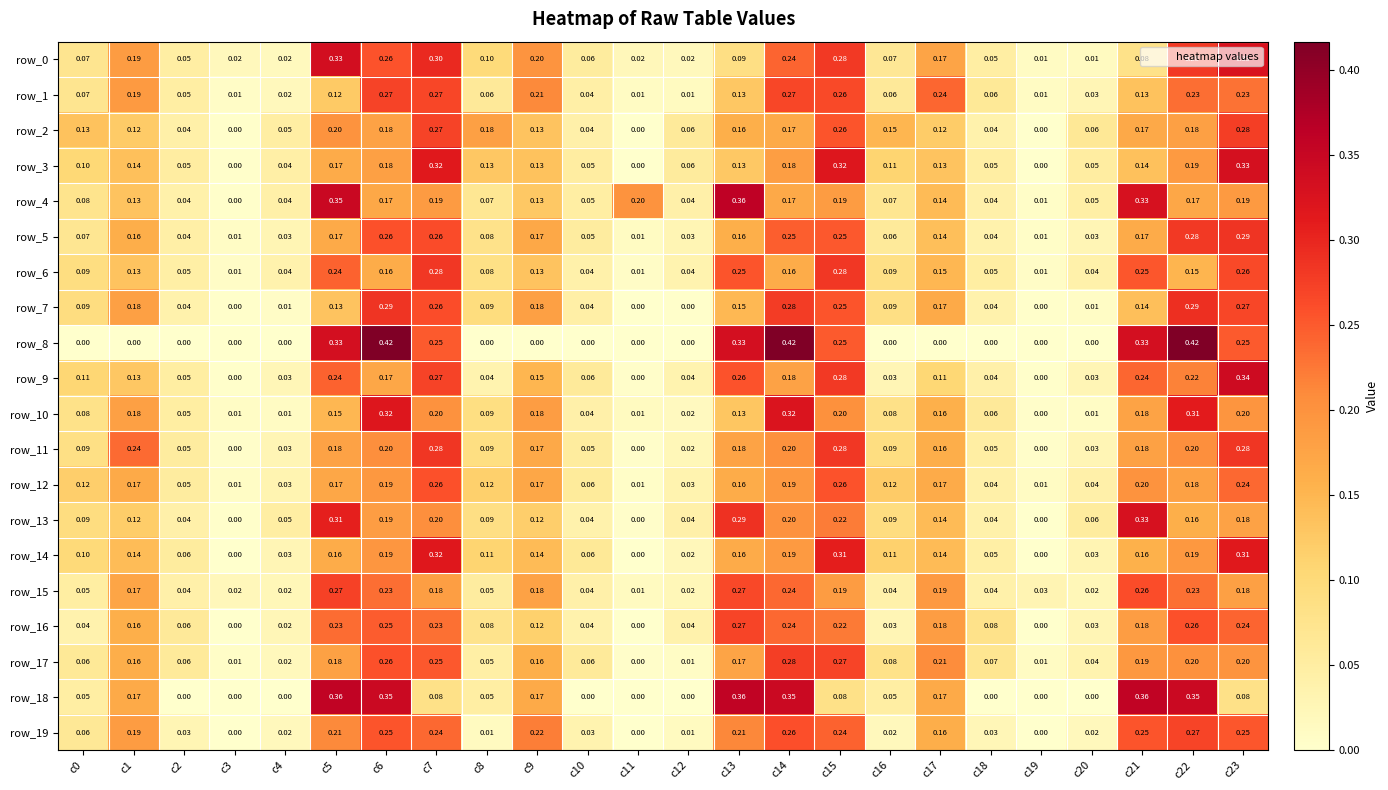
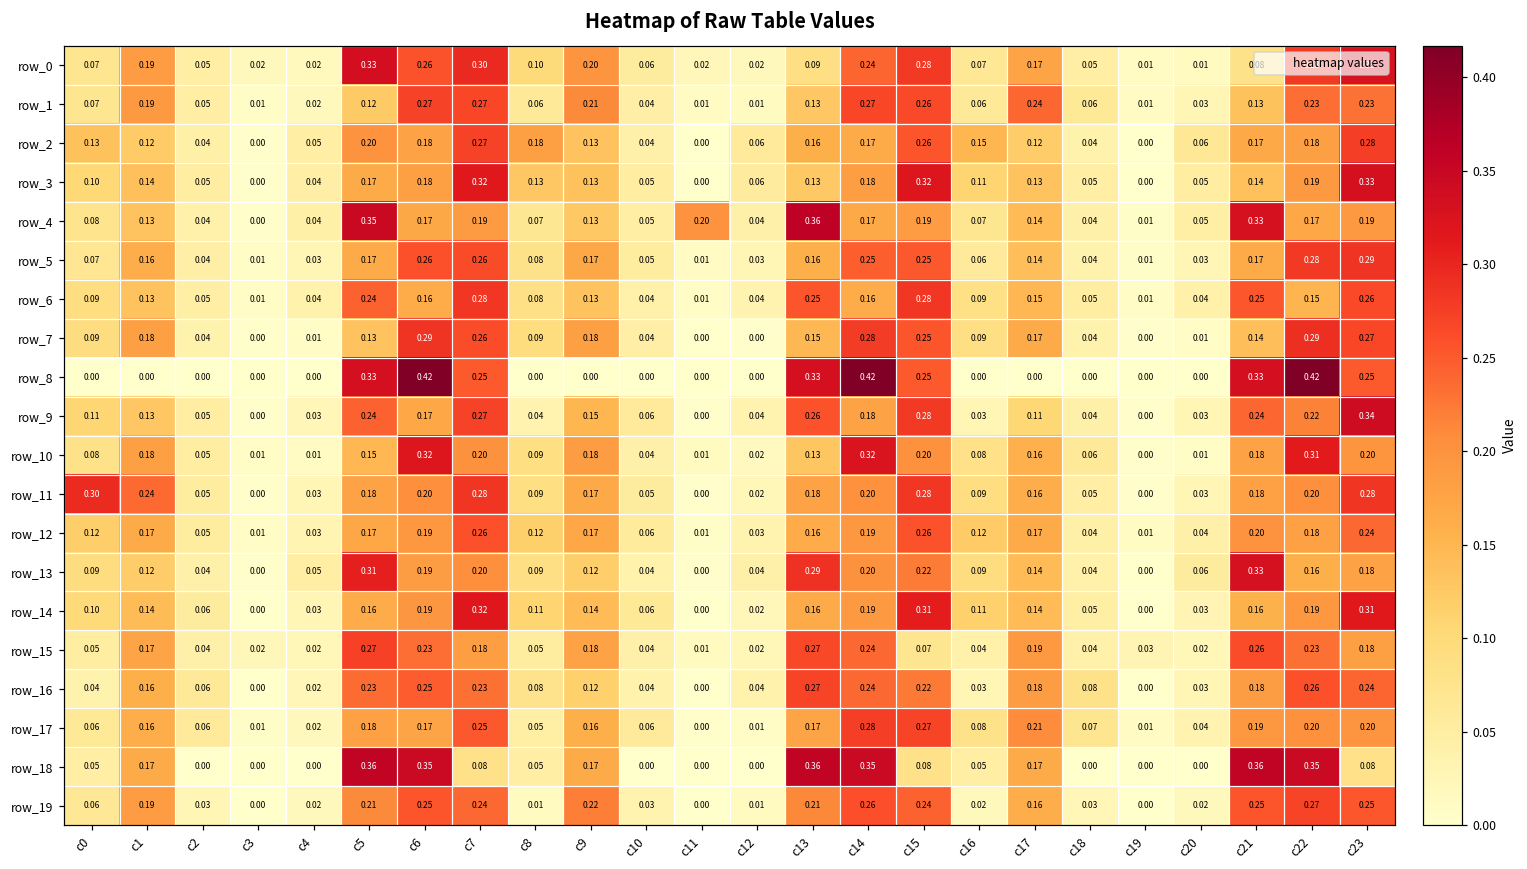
row_11, c0: 0.09 -> 0.30
row_15, c15: 0.19 -> 0.07
row_17, c6: 0.26 -> 0.17
